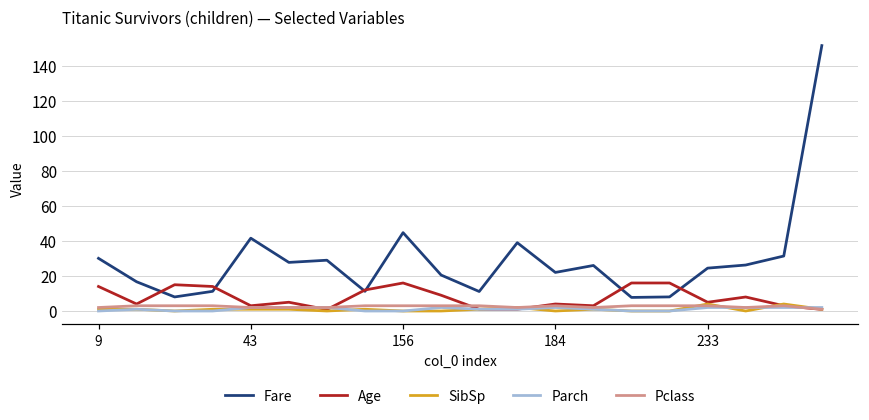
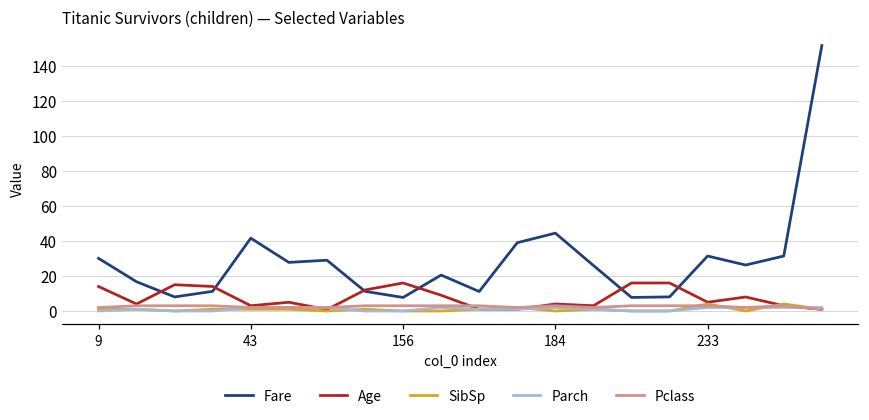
Fare, 156: 45 -> 8
Fare, 184: 22 -> 44
Fare, 233: 24 -> 31
